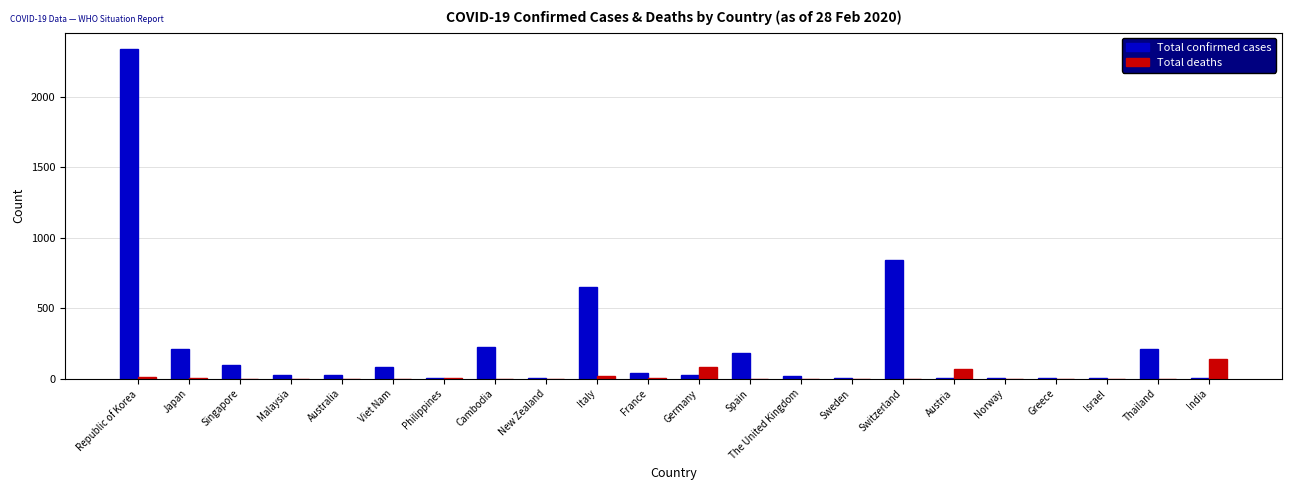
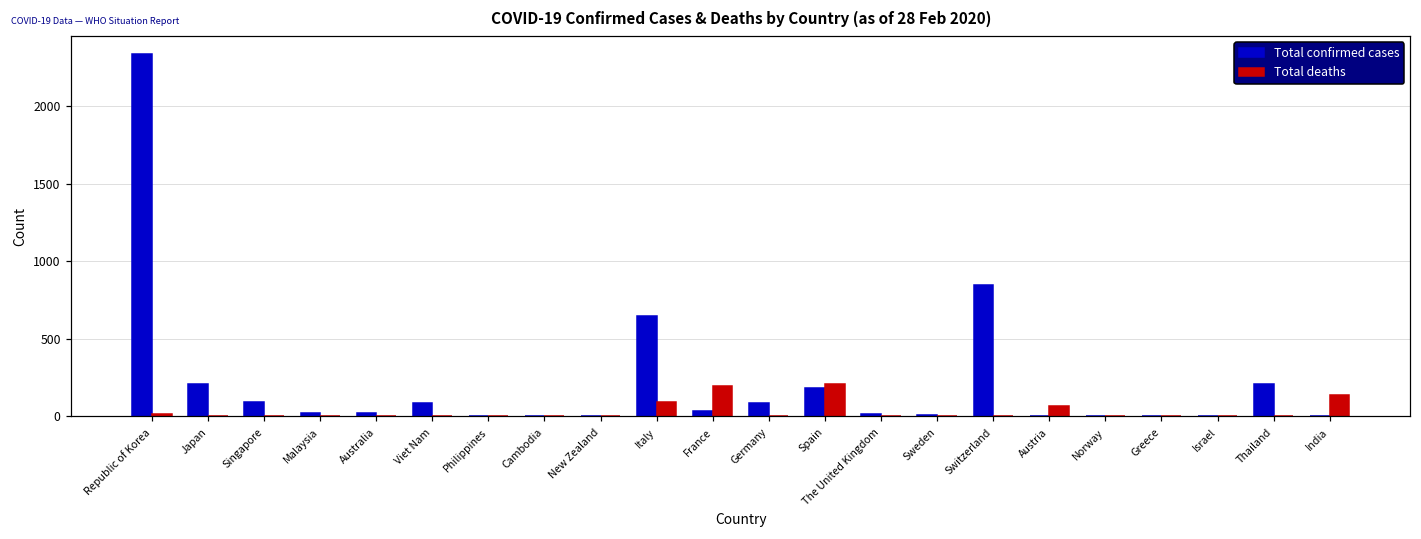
Total confirmed cases, Cambodia: 220 -> 0
Total deaths, Italy: 20 -> 100
Total deaths, France: 0 -> 200
Total confirmed cases, Germany: 30 -> 90
Total deaths, Germany: 80 -> 0
Total deaths, Spain: 0 -> 210
